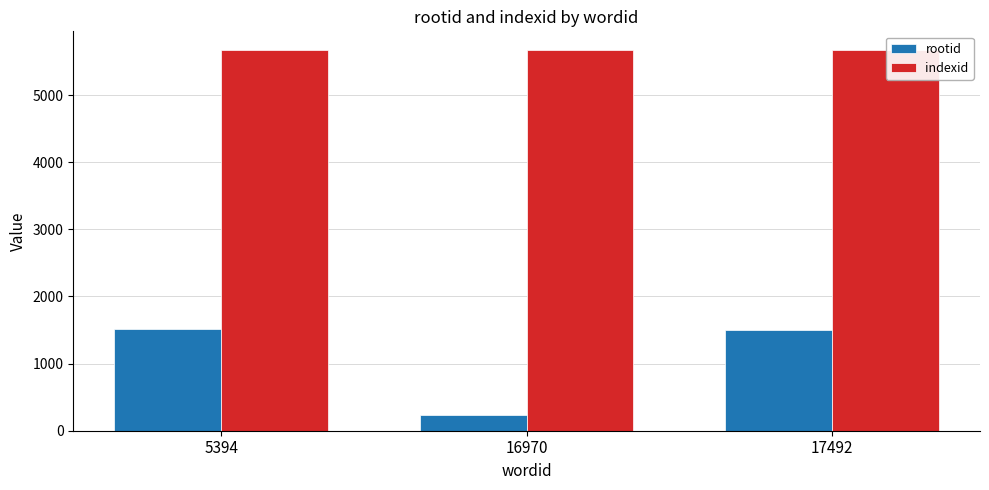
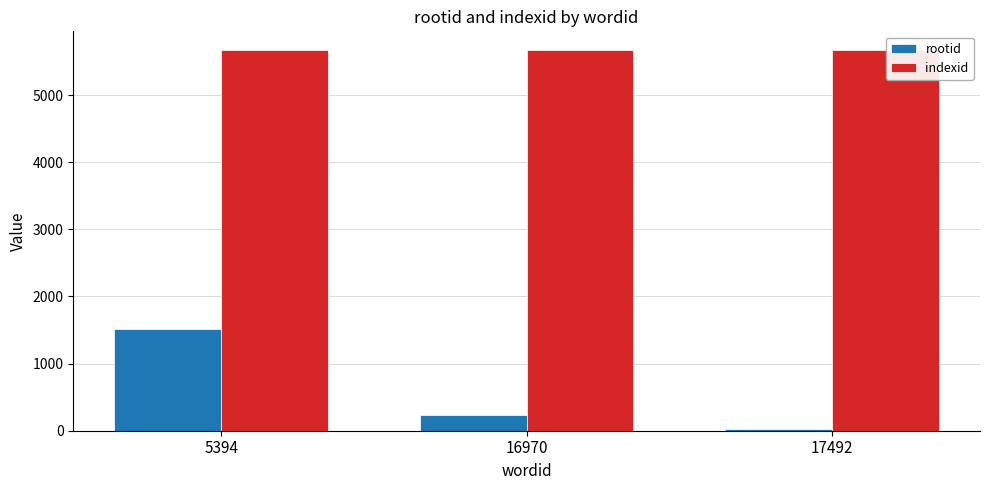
rootid, 17492: 1500 -> 0
